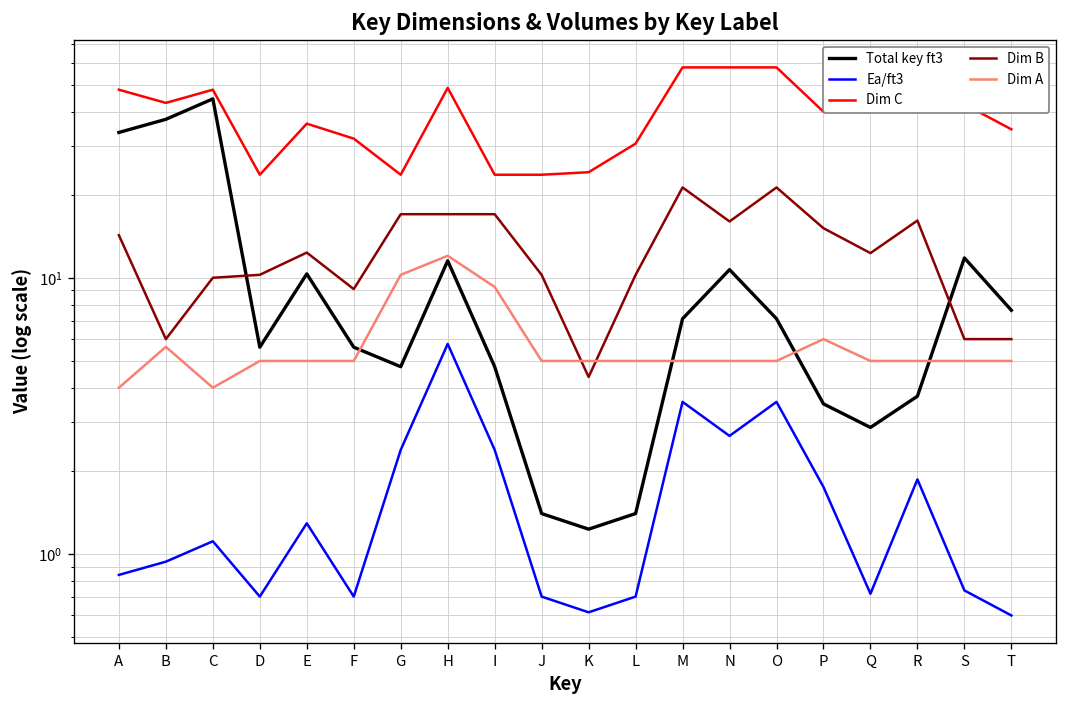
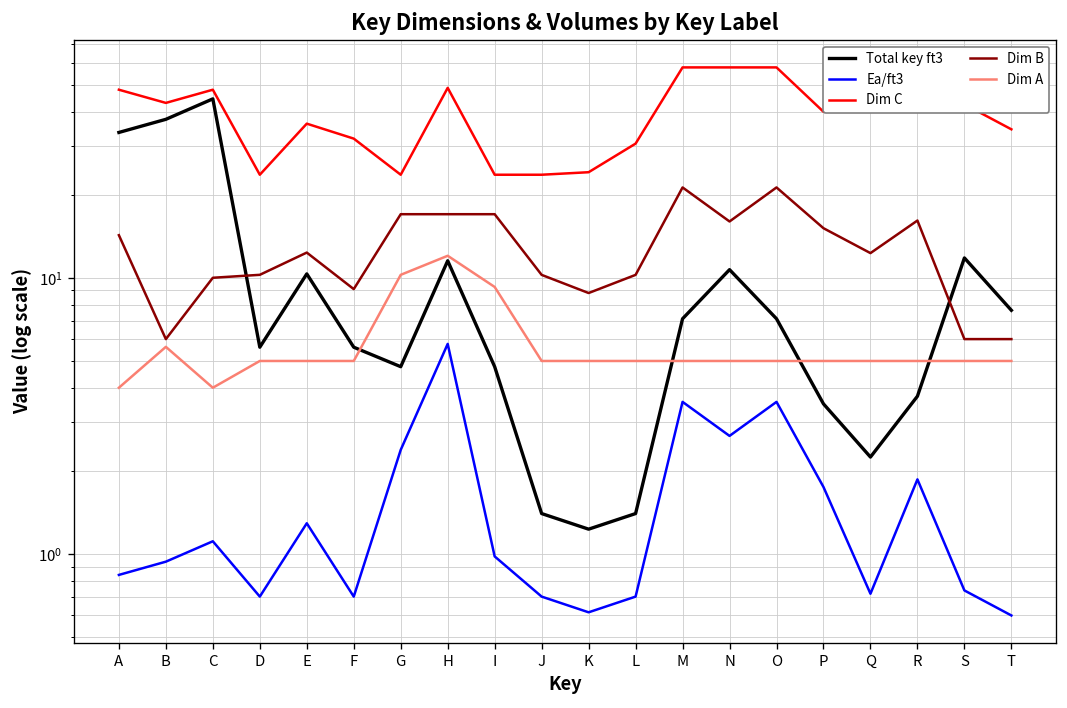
Ea/ft3, I: 2.4 -> 0.98
Dim B, K: 4.4 -> 8.8
Dim A, P: 6 -> 5
Total key ft3, Q: 2.9 -> 2.2
